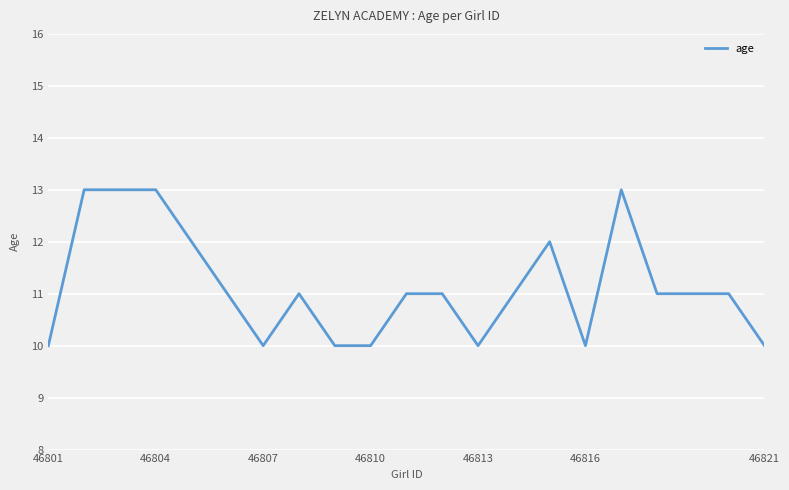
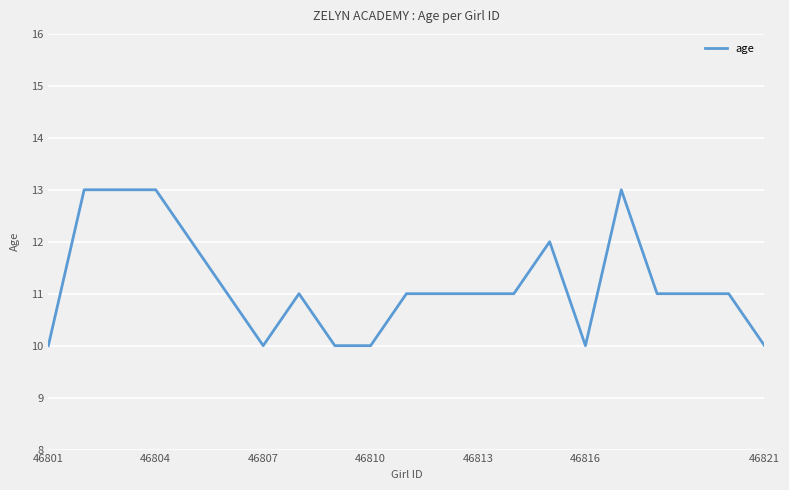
46813: 10 -> 11
